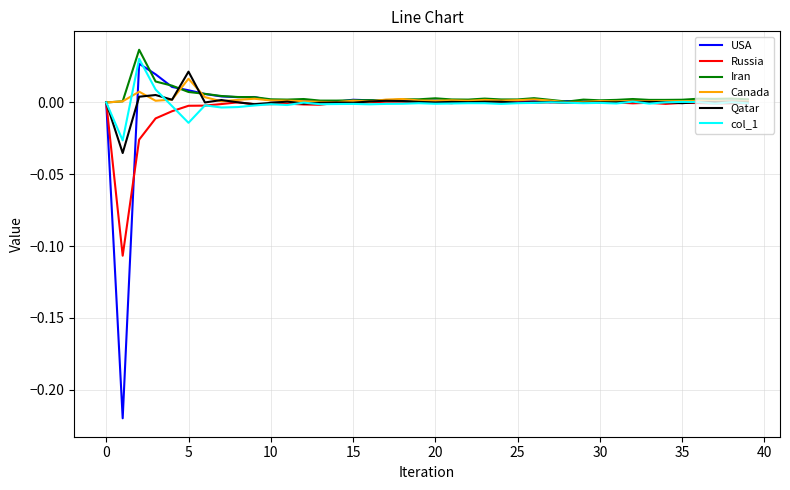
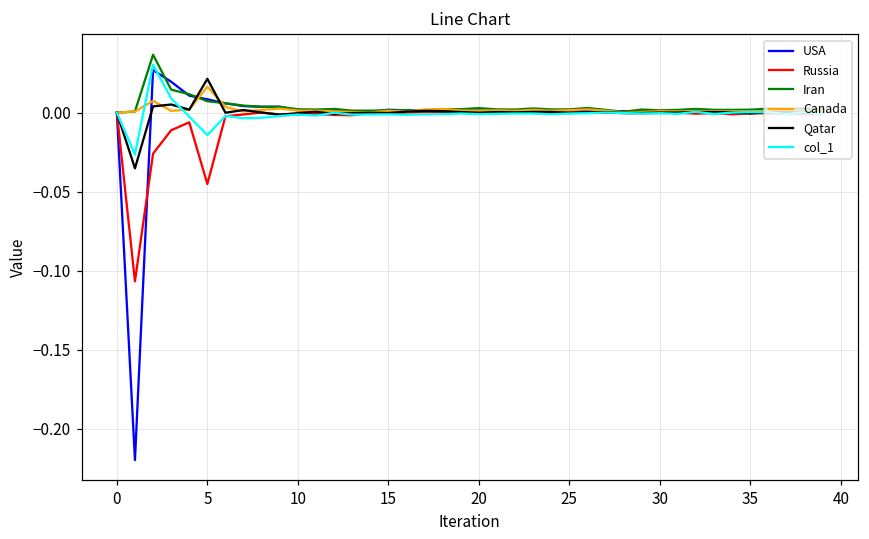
Russia, 5: -0.002 -> -0.045
